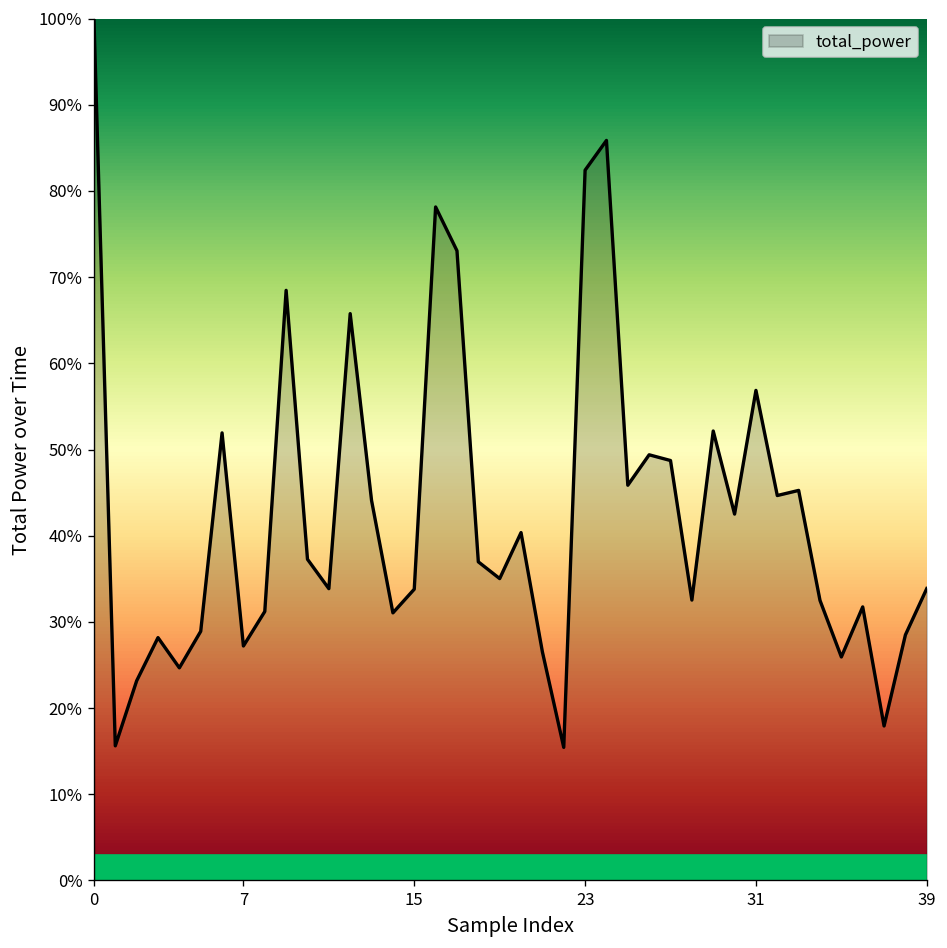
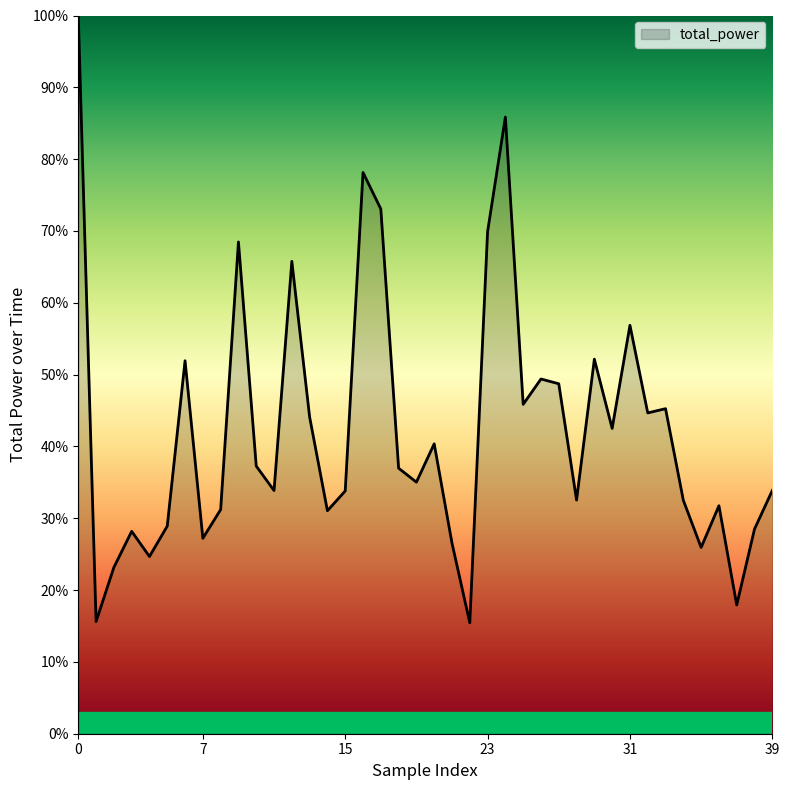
23: 82% -> 70%
